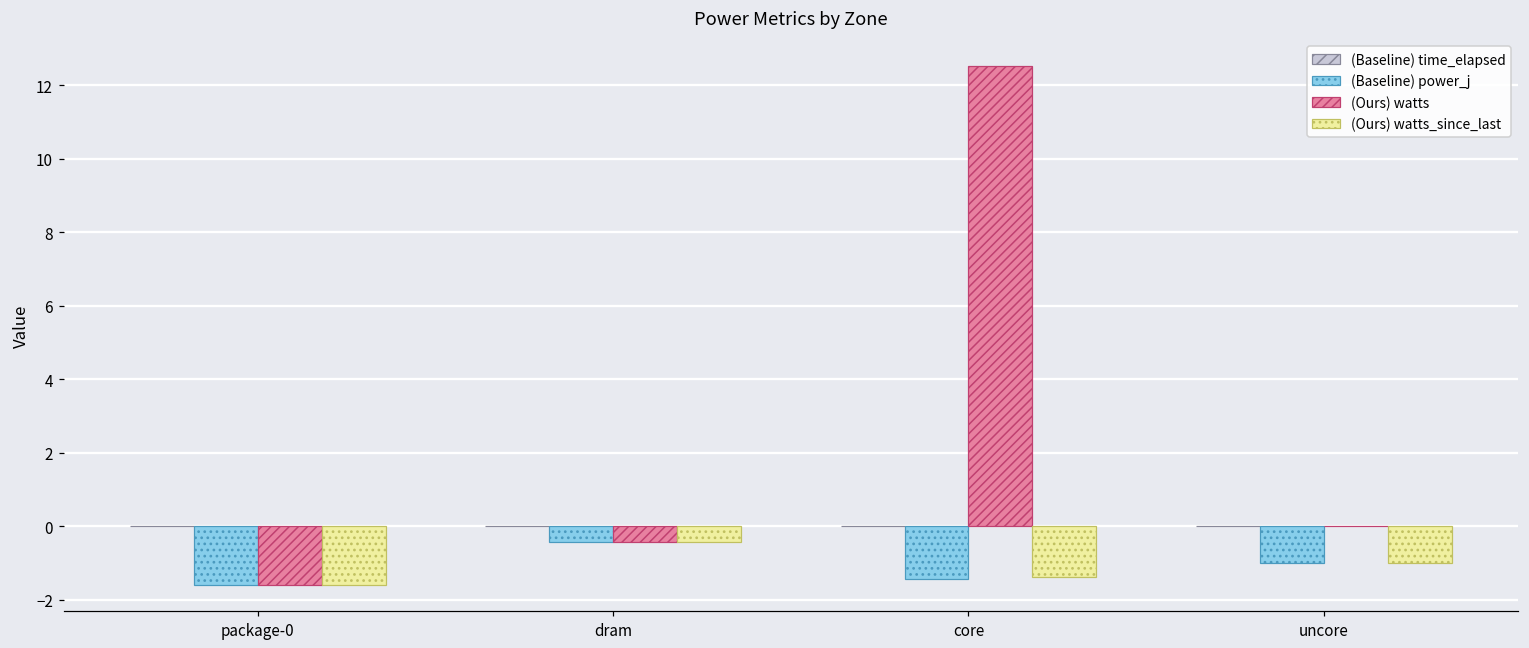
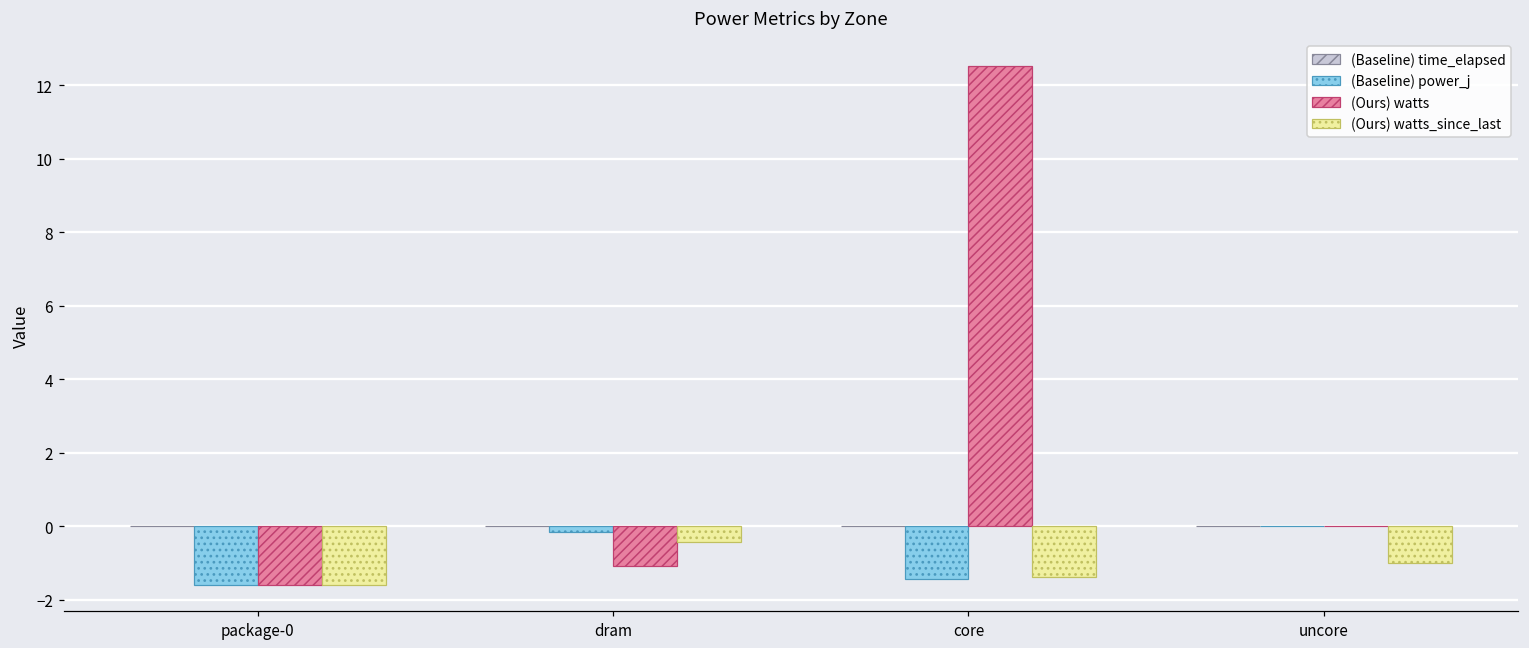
(Baseline) power_j, dram: -0.4 -> -0.1
(Ours) watts, dram: -0.4 -> -1.1
(Baseline) power_j, uncore: -1 -> 0
